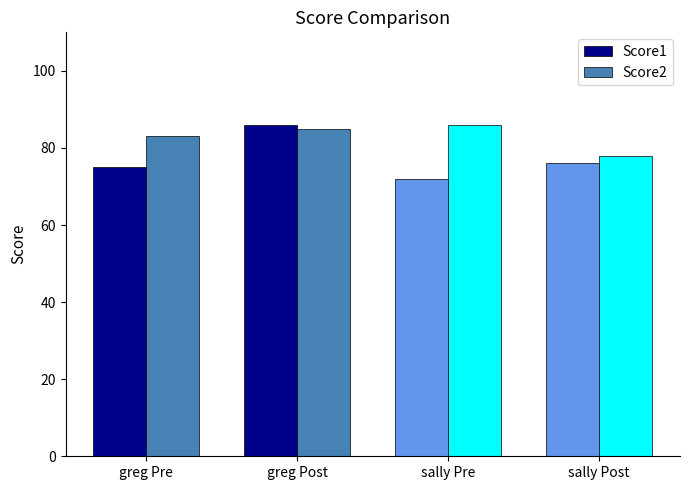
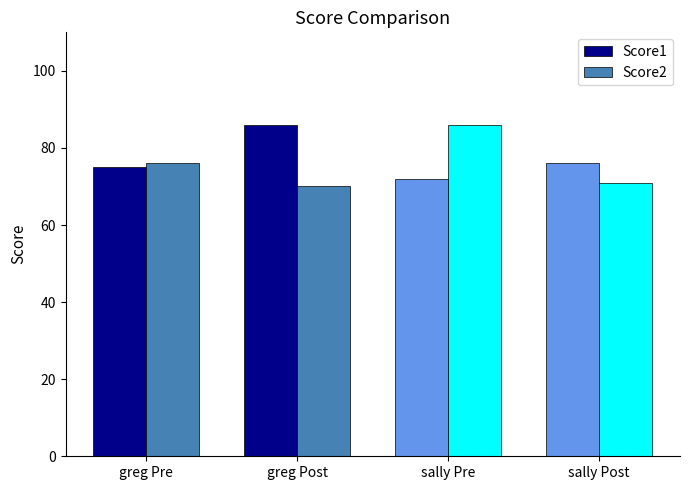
Score2, greg Pre: 83 -> 76
Score2, greg Post: 85 -> 70
Score2, sally Post: 78 -> 71
